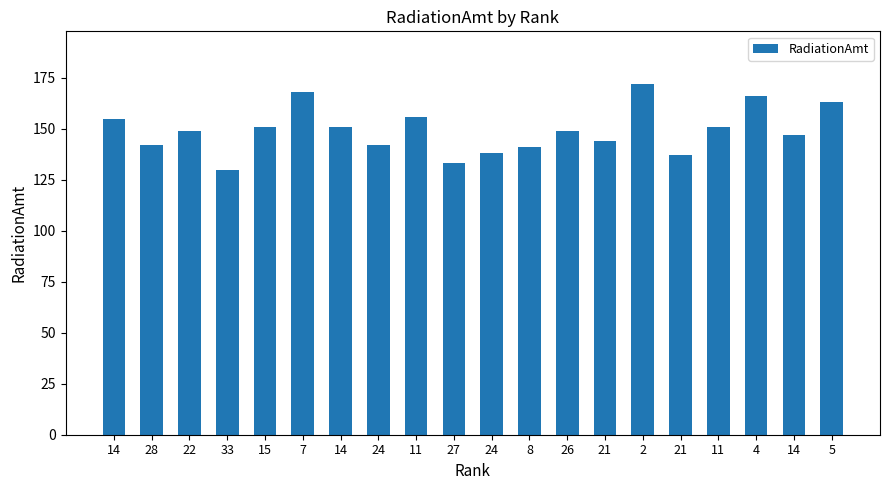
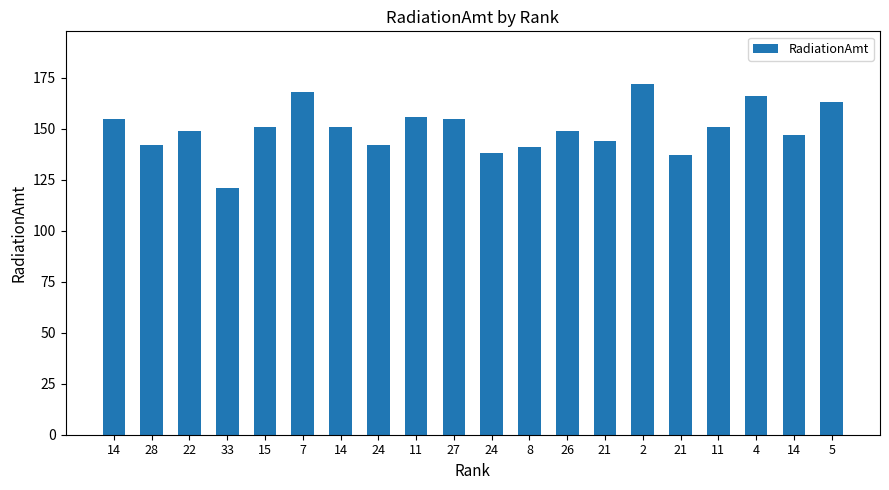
33: 130 -> 121
27: 133 -> 155
